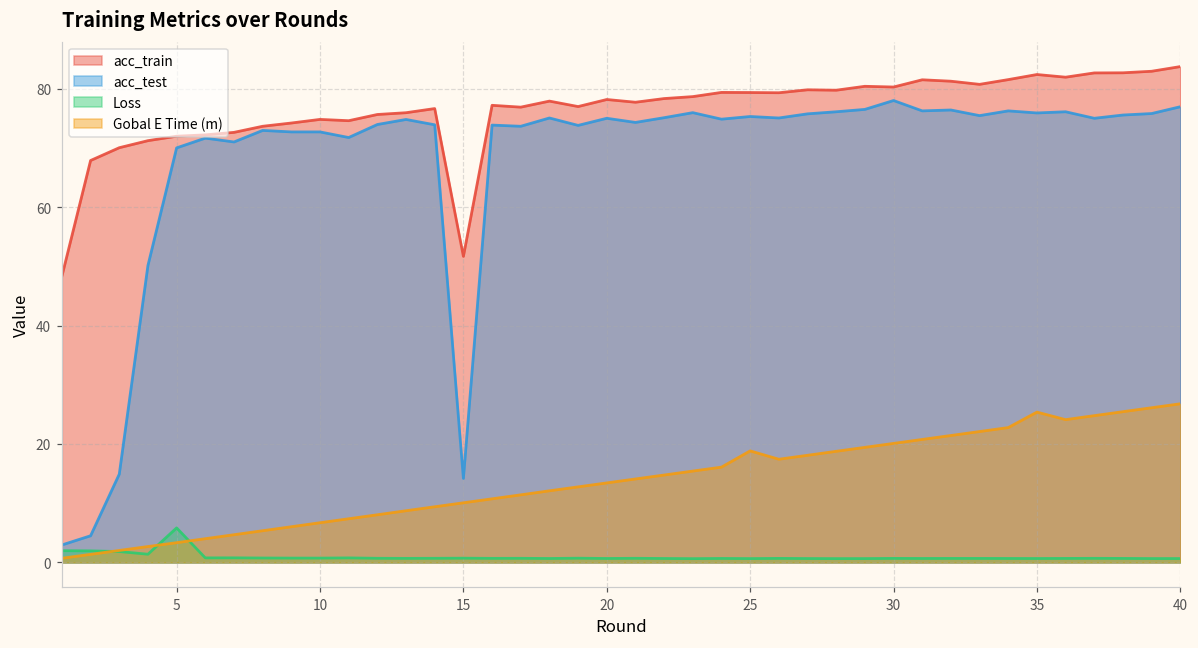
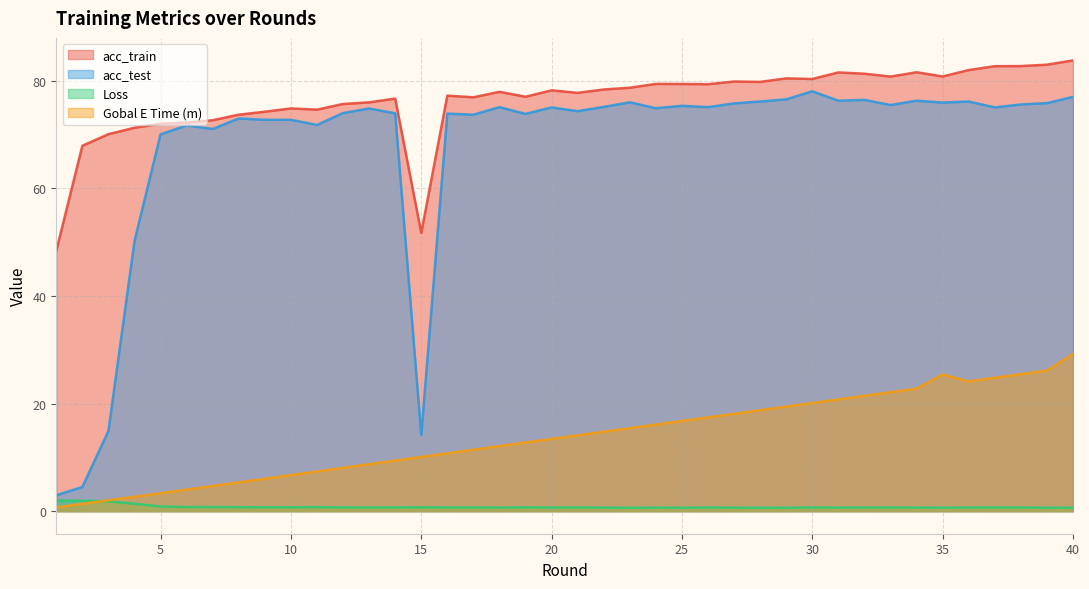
Loss, 5: 6 -> 1
Gobal E Time (m), 25: 19 -> 17
acc_train, 35: 82 -> 81
Gobal E Time (m), 40: 27 -> 29
